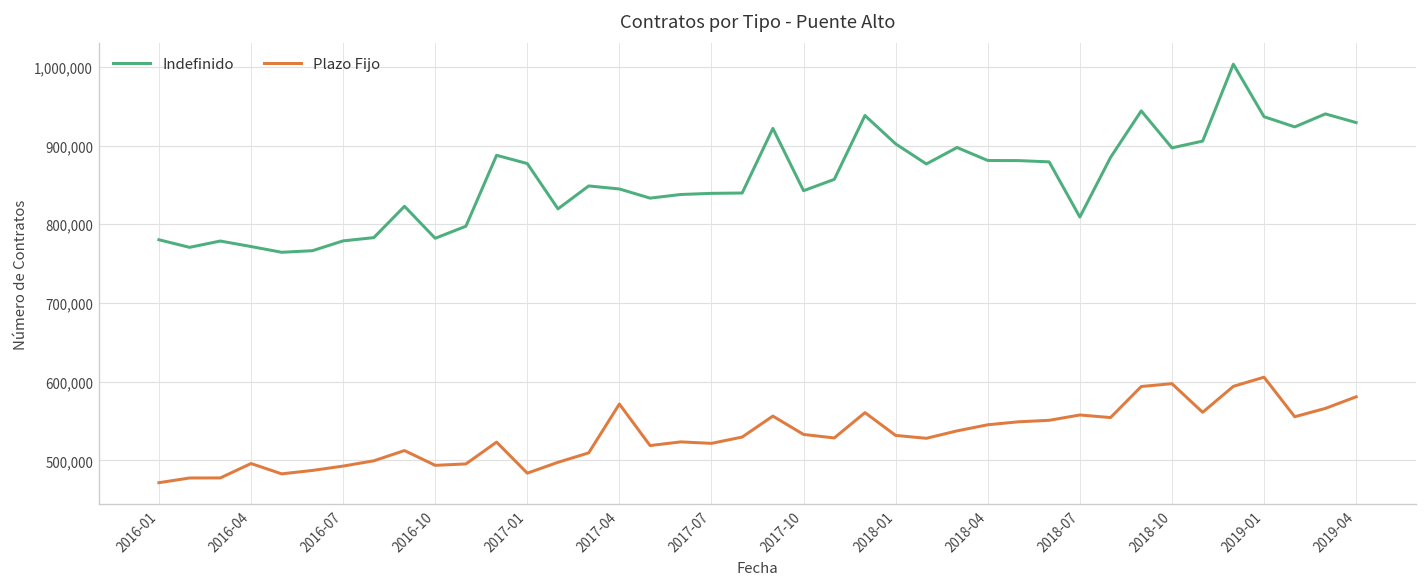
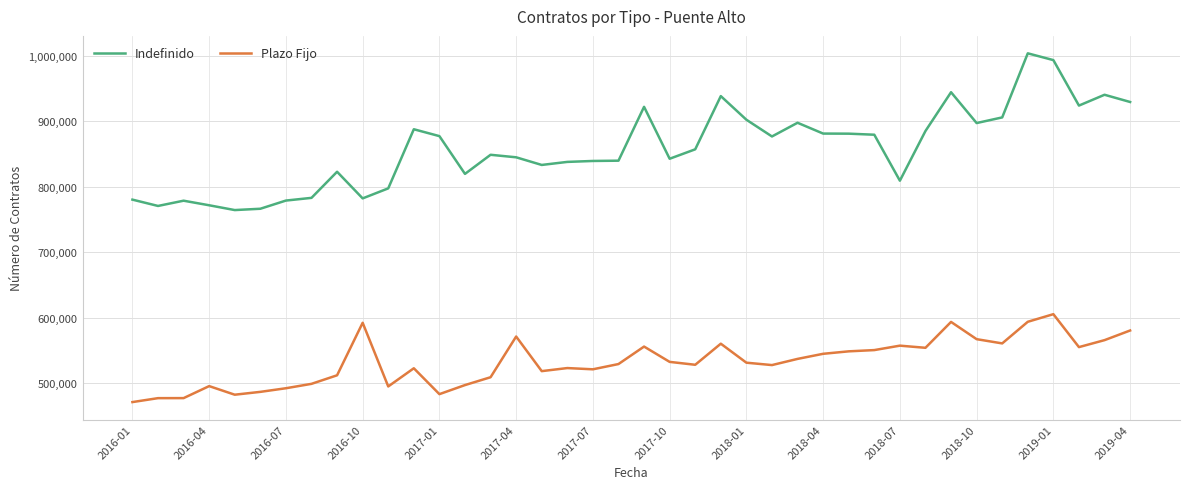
Plazo Fijo, 2016-10: 490,000 -> 590,000
Plazo Fijo, 2018-10: 600,000 -> 570,000
Indefinido, 2019-01: 940,000 -> 990,000
